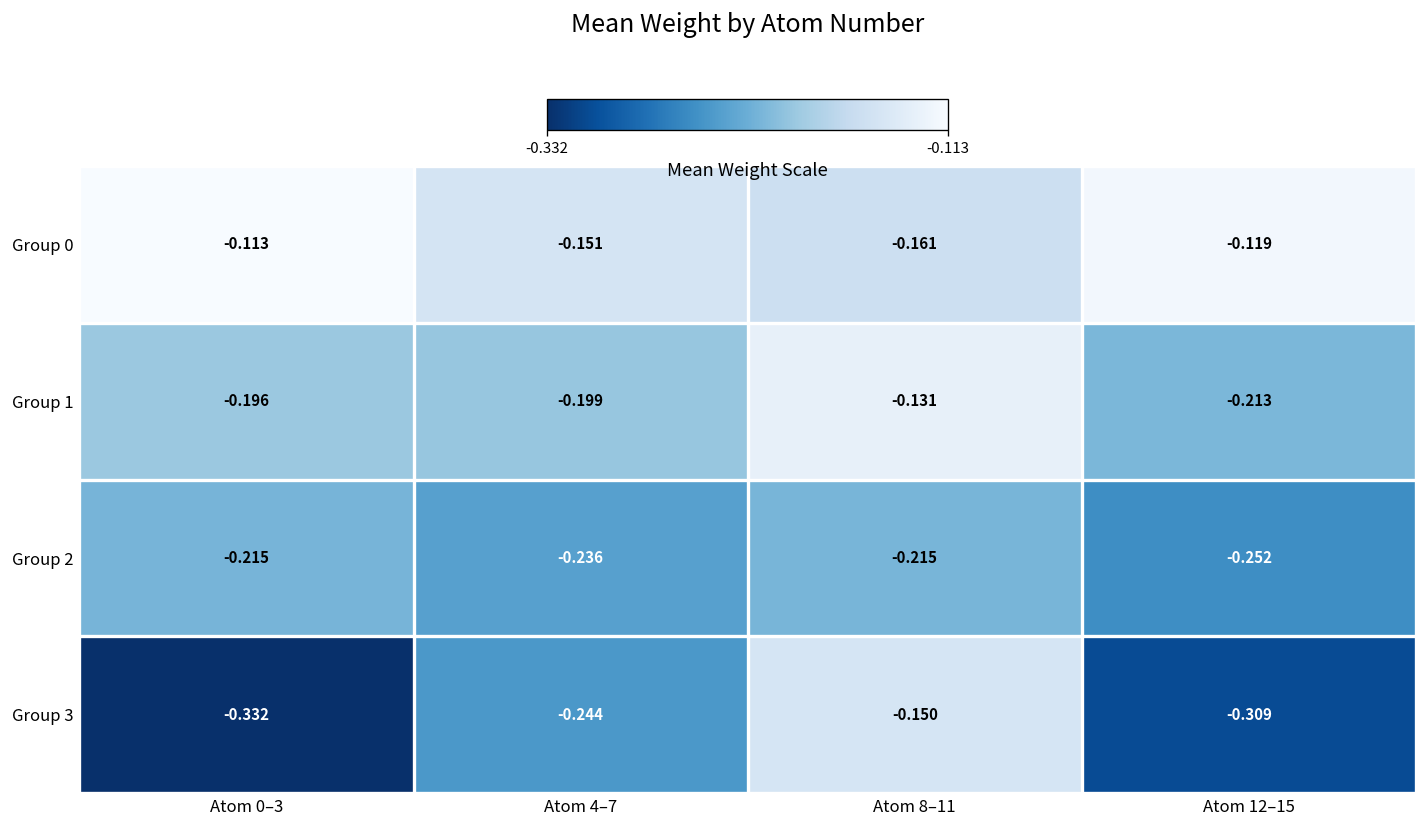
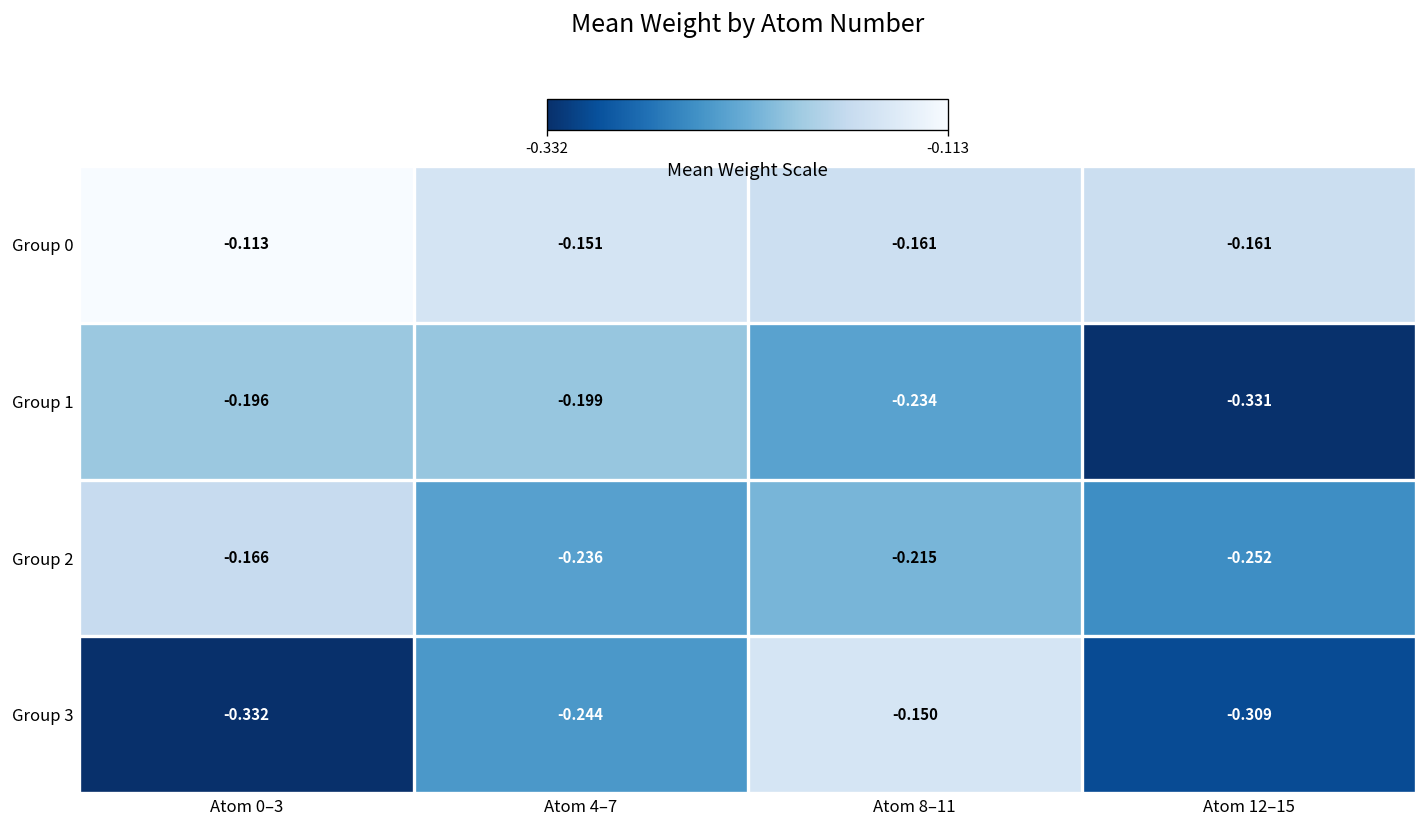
Group 0, Atom 12–15: -0.119 -> -0.161
Group 1, Atom 8–11: -0.131 -> -0.234
Group 1, Atom 12–15: -0.213 -> -0.331
Group 2, Atom 0–3: -0.215 -> -0.166
